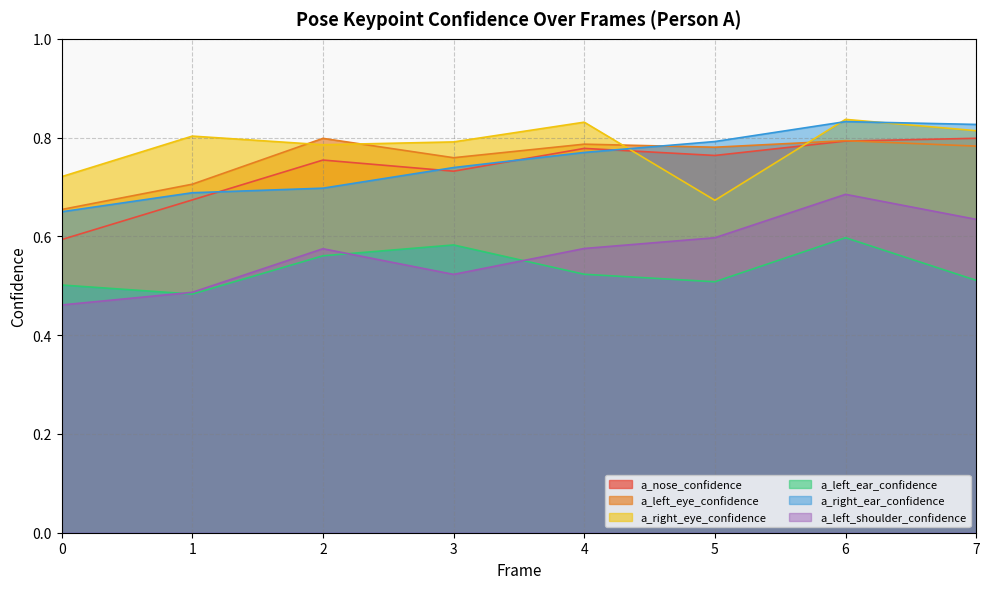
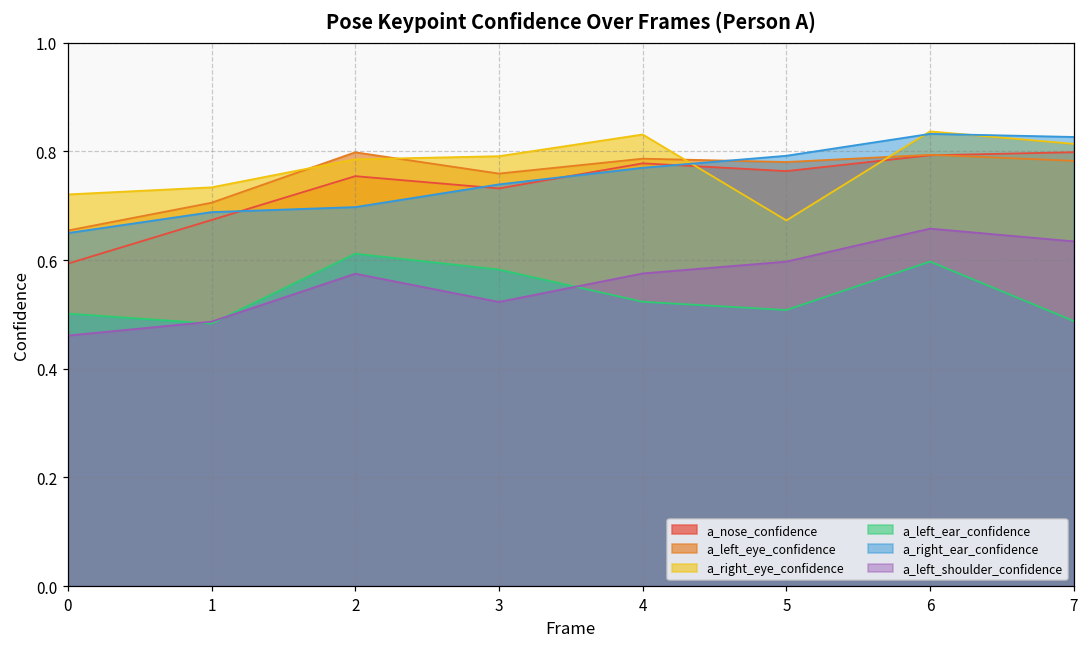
a_right_eye_confidence, 1: 0.80 -> 0.73
a_left_ear_confidence, 2: 0.56 -> 0.61
a_left_shoulder_confidence, 6: 0.69 -> 0.66
a_left_ear_confidence, 7: 0.51 -> 0.49
